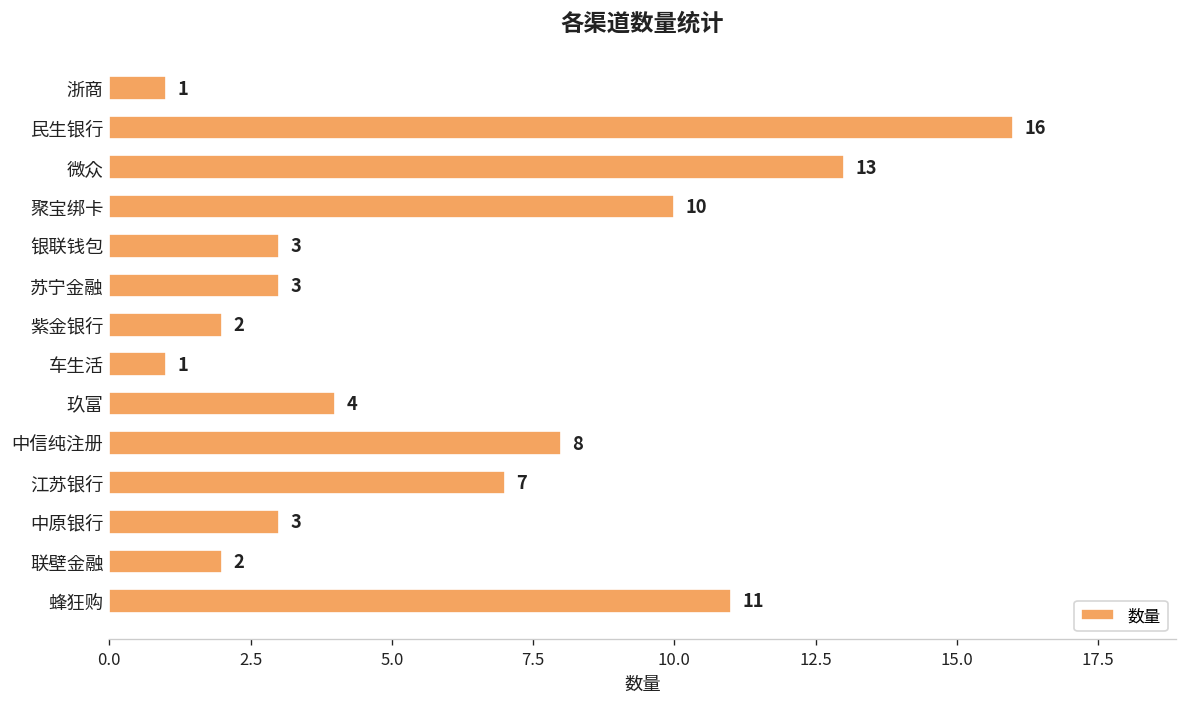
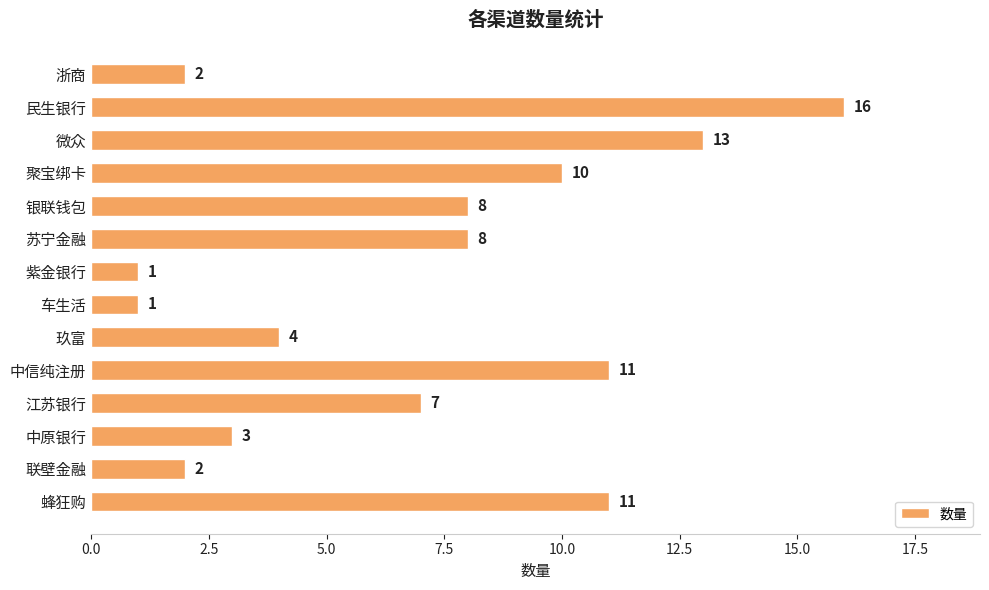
浙商: 1 -> 2
银联钱包: 3 -> 8
苏宁金融: 3 -> 8
紫金银行: 2 -> 1
中信纯注册: 8 -> 11
